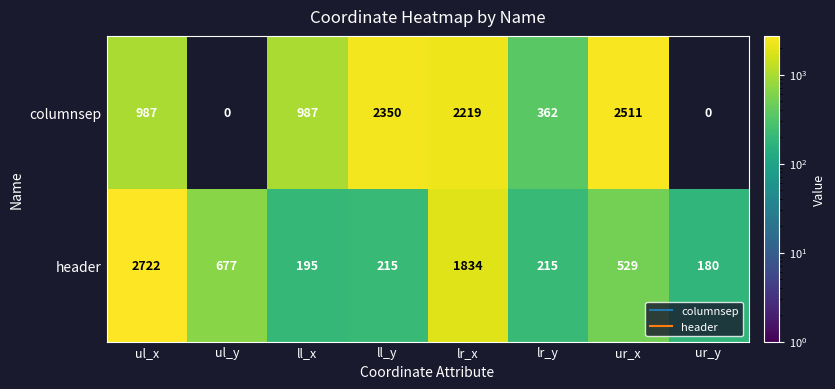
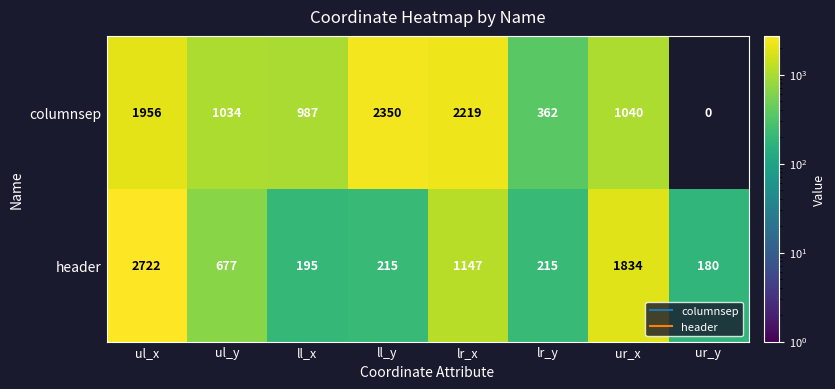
columnsep, ul_x: 987 -> 1956
columnsep, ul_y: 0 -> 1034
columnsep, ur_x: 2511 -> 1040
header, lr_x: 1834 -> 1147
header, ur_x: 529 -> 1834
